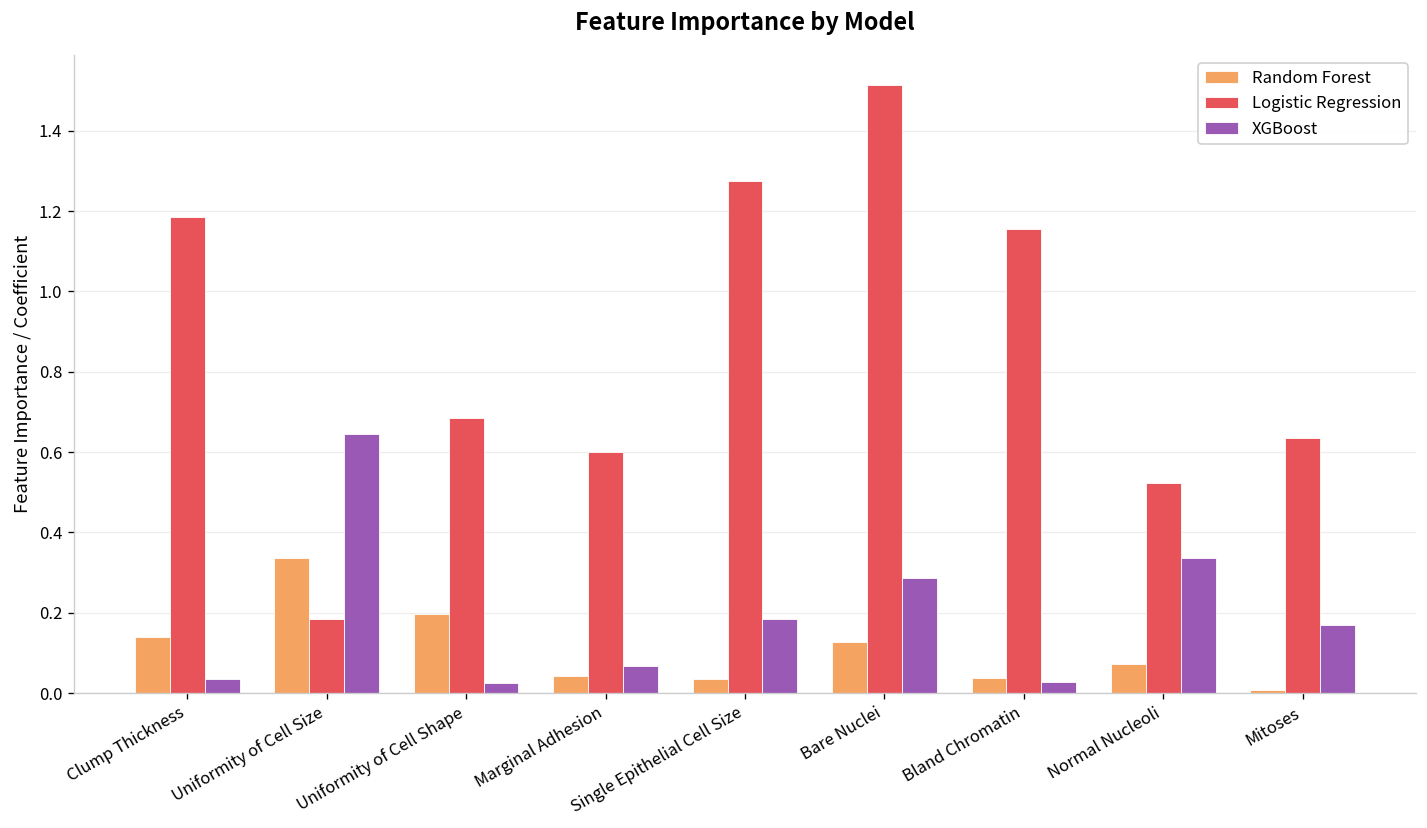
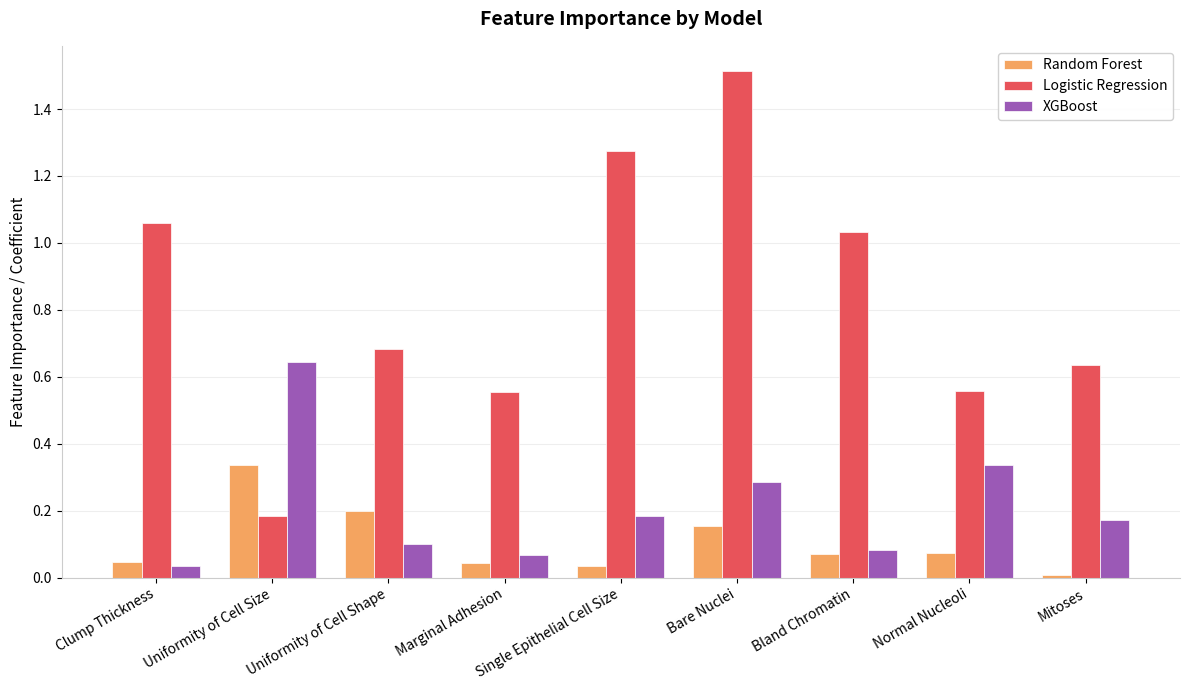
Random Forest, Clump Thickness: 0.14 -> 0.05
Logistic Regression, Clump Thickness: 1.19 -> 1.06
XGBoost, Uniformity of Cell Shape: 0.02 -> 0.10
Logistic Regression, Marginal Adhesion: 0.60 -> 0.55
Random Forest, Bare Nuclei: 0.13 -> 0.15
Random Forest, Bland Chromatin: 0.04 -> 0.07
Logistic Regression, Bland Chromatin: 1.16 -> 1.03
XGBoost, Bland Chromatin: 0.03 -> 0.08
Logistic Regression, Normal Nucleoli: 0.52 -> 0.56
